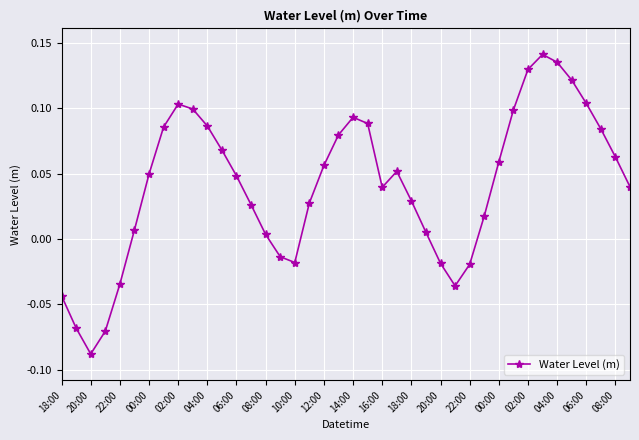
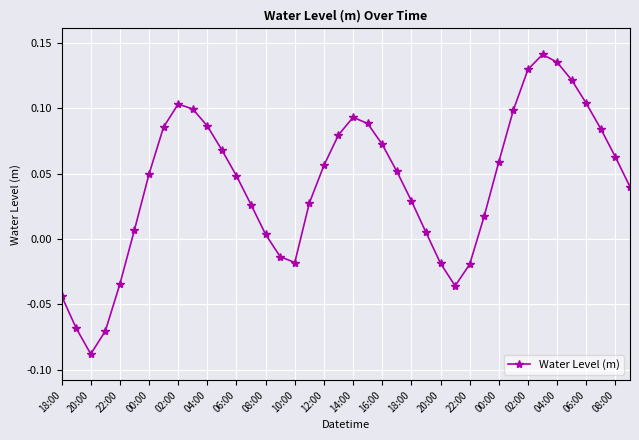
16:00: 0.040 -> 0.072
